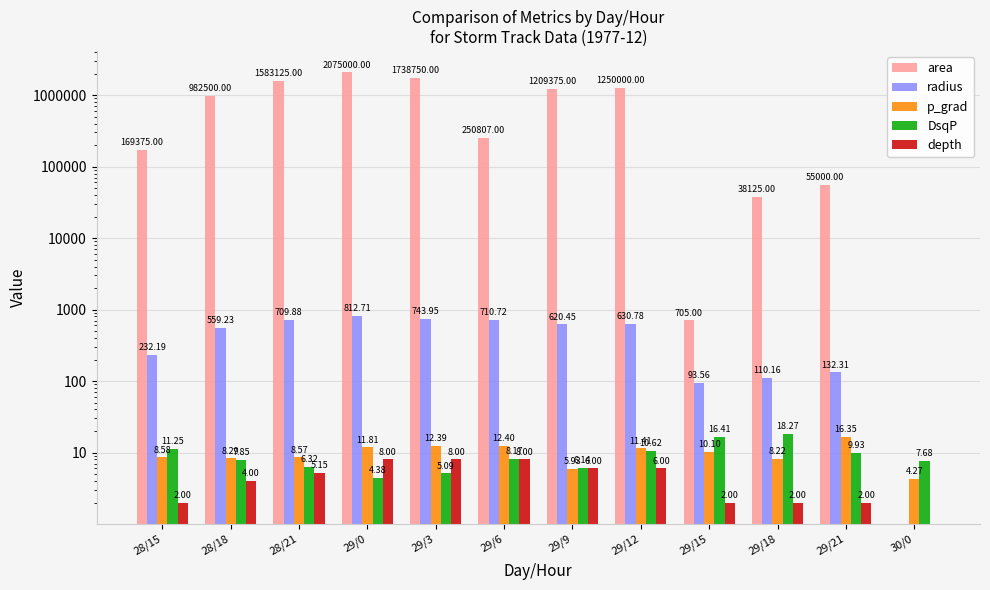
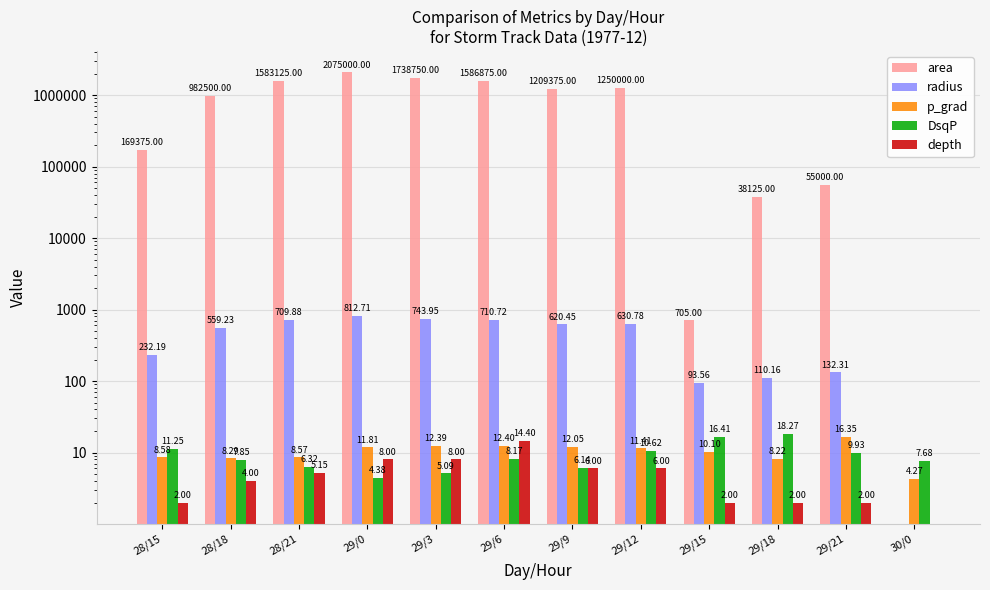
area, 29/6: 250807.00 -> 1586875.00
depth, 29/6: 8.00 -> 14.40
p_grad, 29/9: 5.93 -> 12.05
